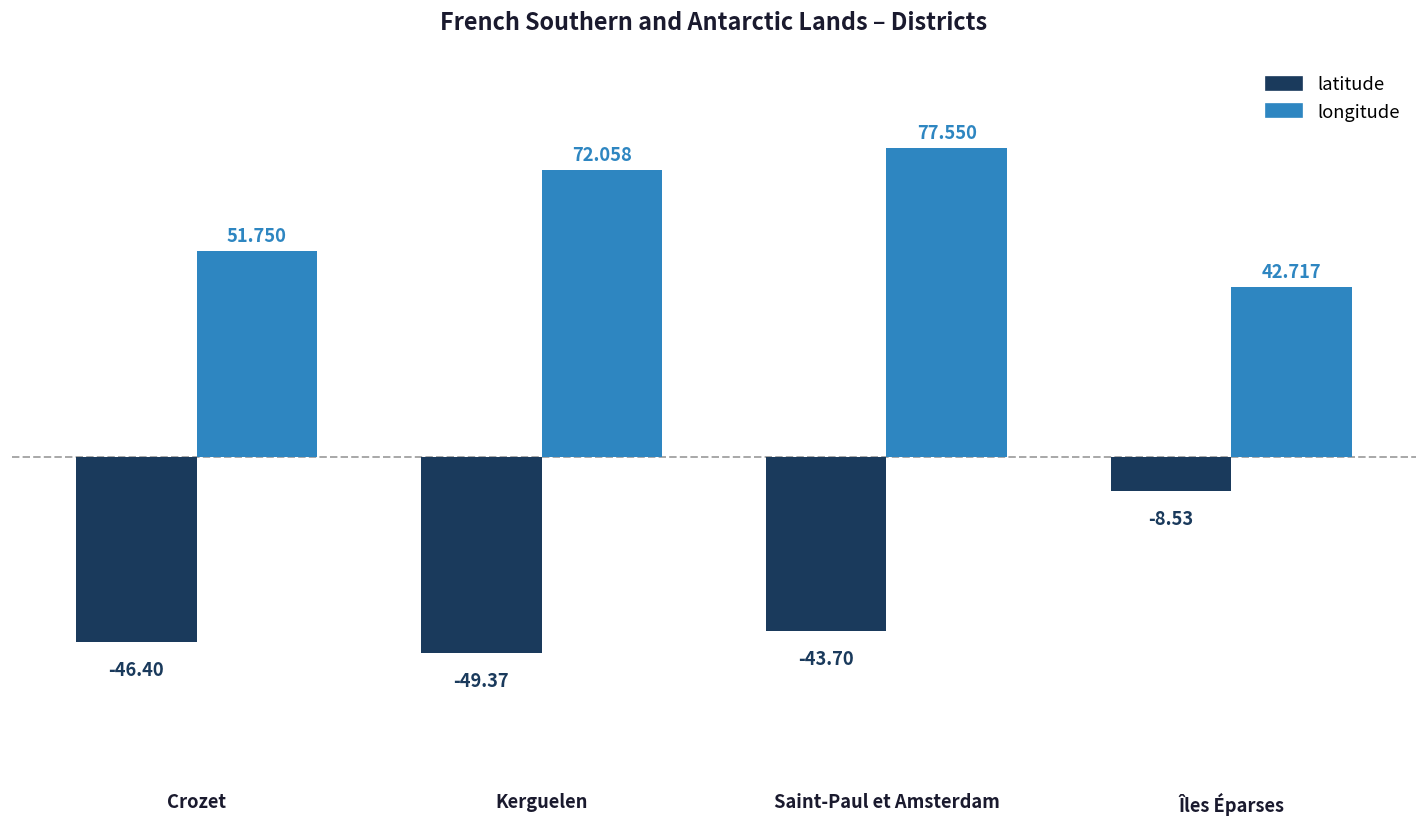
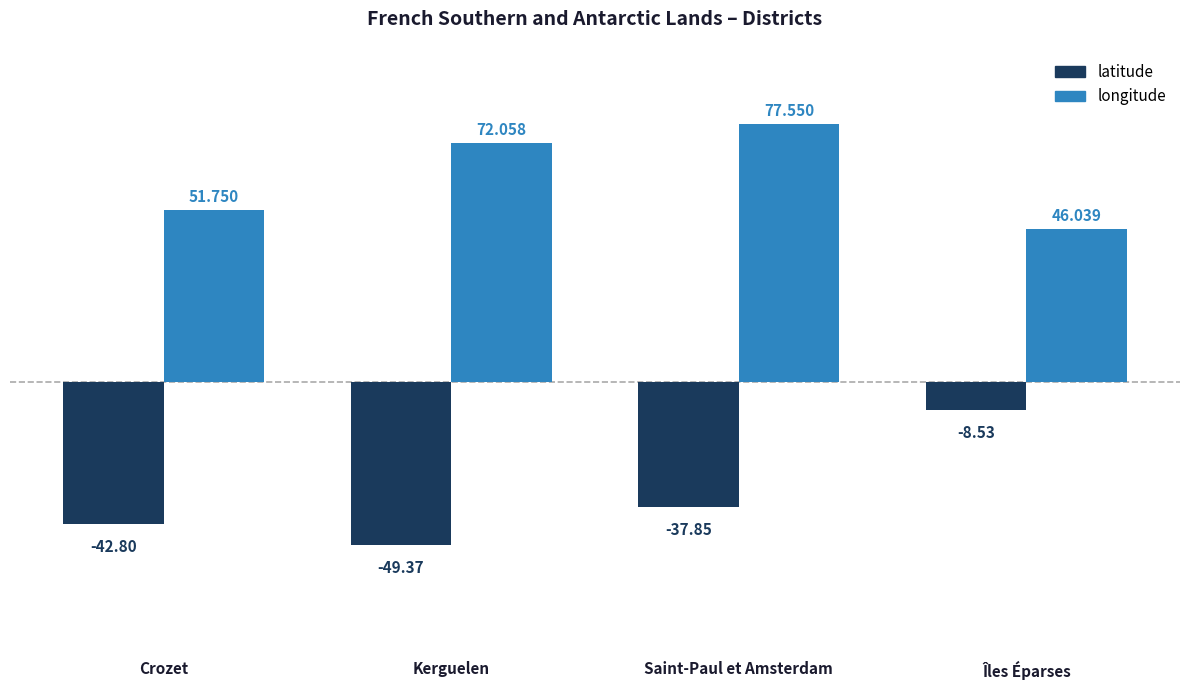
latitude, Crozet: -46.40 -> -42.80
latitude, Saint-Paul et Amsterdam: -43.70 -> -37.85
longitude, Îles Éparses: 42.717 -> 46.039
